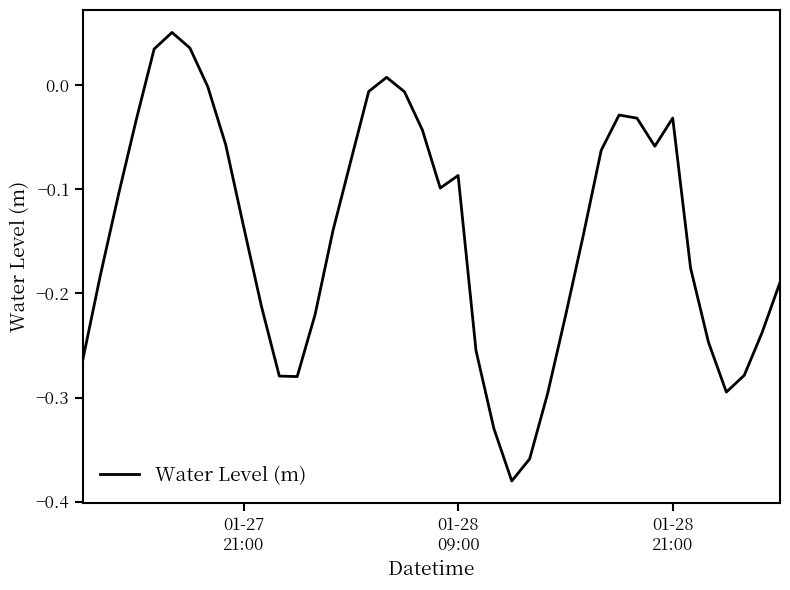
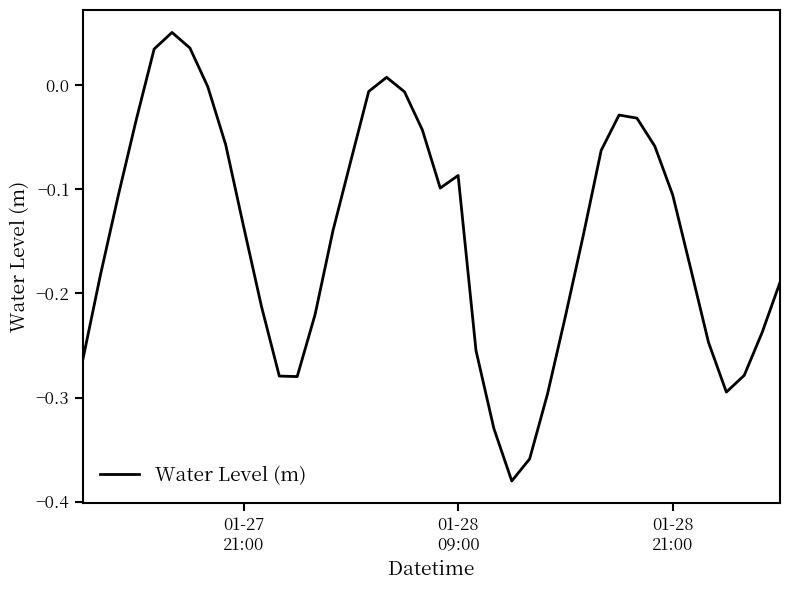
01-28 21:00: -0.032 -> -0.105
